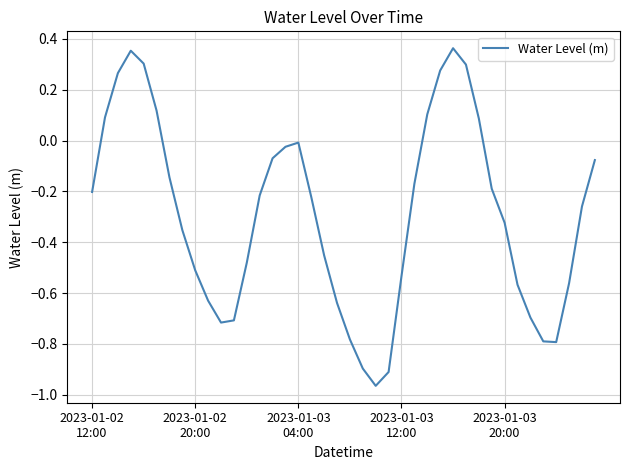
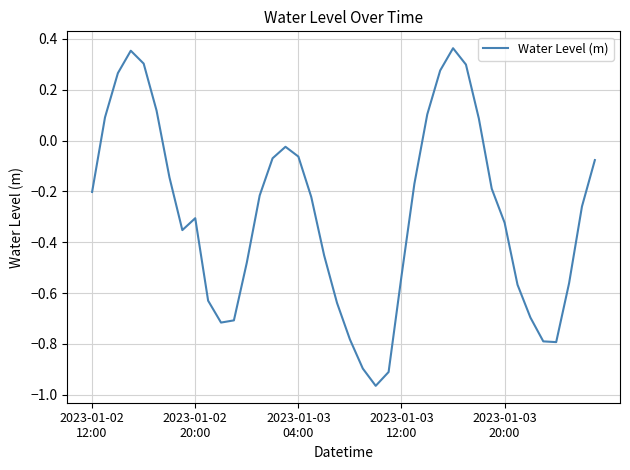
2023-01-02 20:00: -0.51 -> -0.31
2023-01-03 04:00: -0.01 -> -0.06
